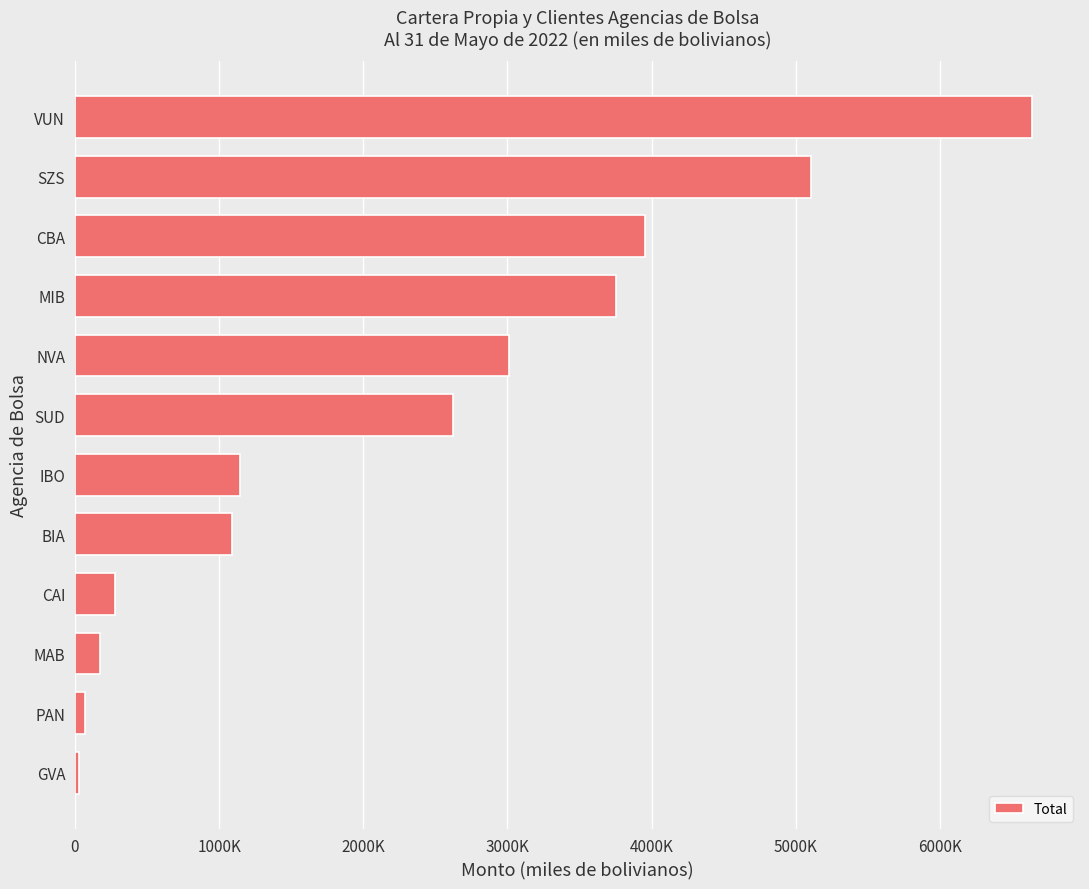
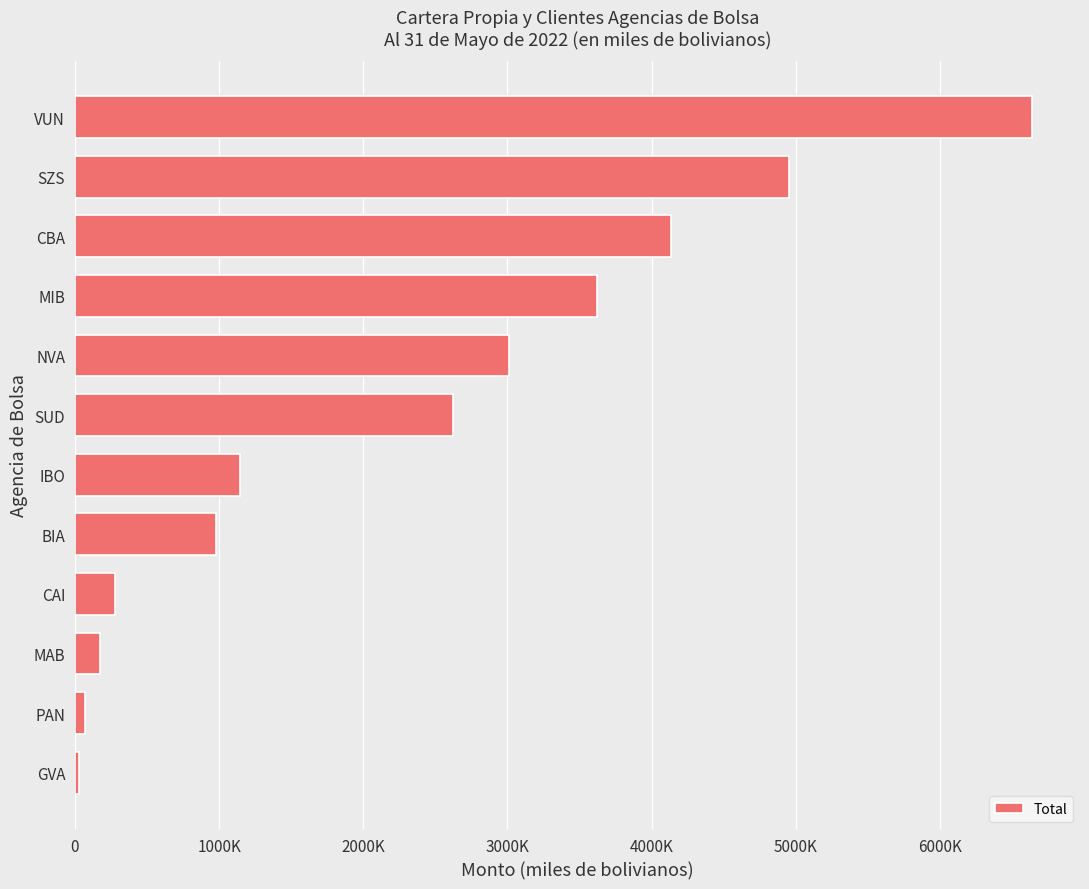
SZS: 5100000 -> 4950000
CBA: 3960000 -> 4140000
MIB: 3750000 -> 3620000
BIA: 1090000 -> 980000
